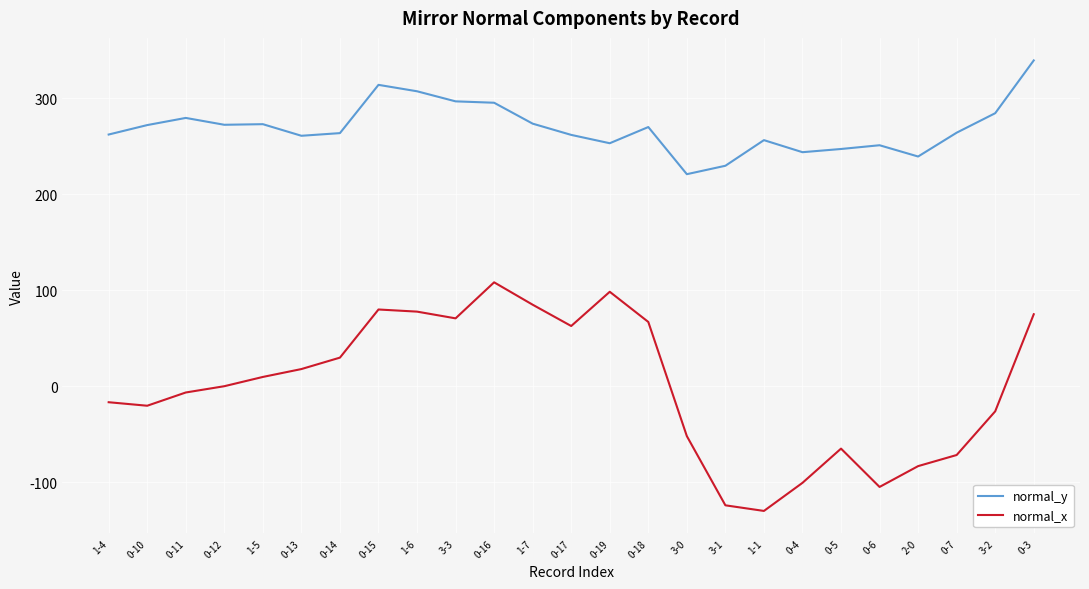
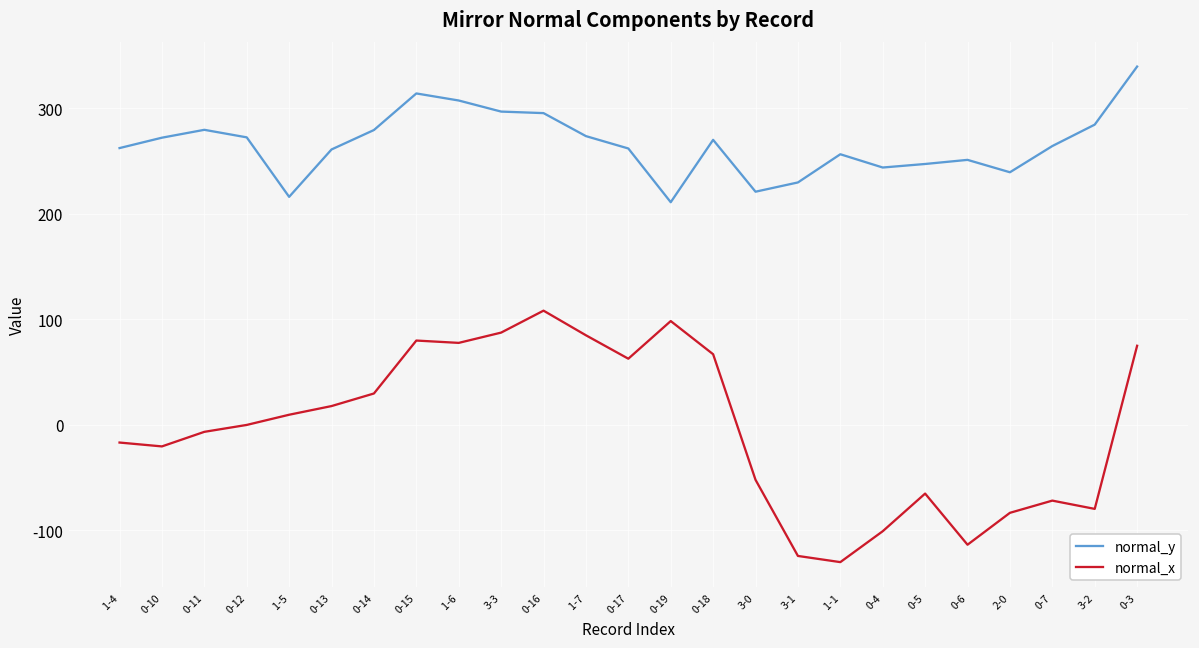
normal_y, 1-5: 270 -> 220
normal_y, 0-14: 260 -> 280
normal_x, 3-3: 70 -> 90
normal_y, 0-19: 250 -> 210
normal_x, 0-6: -100 -> -110
normal_x, 3-2: -30 -> -80
